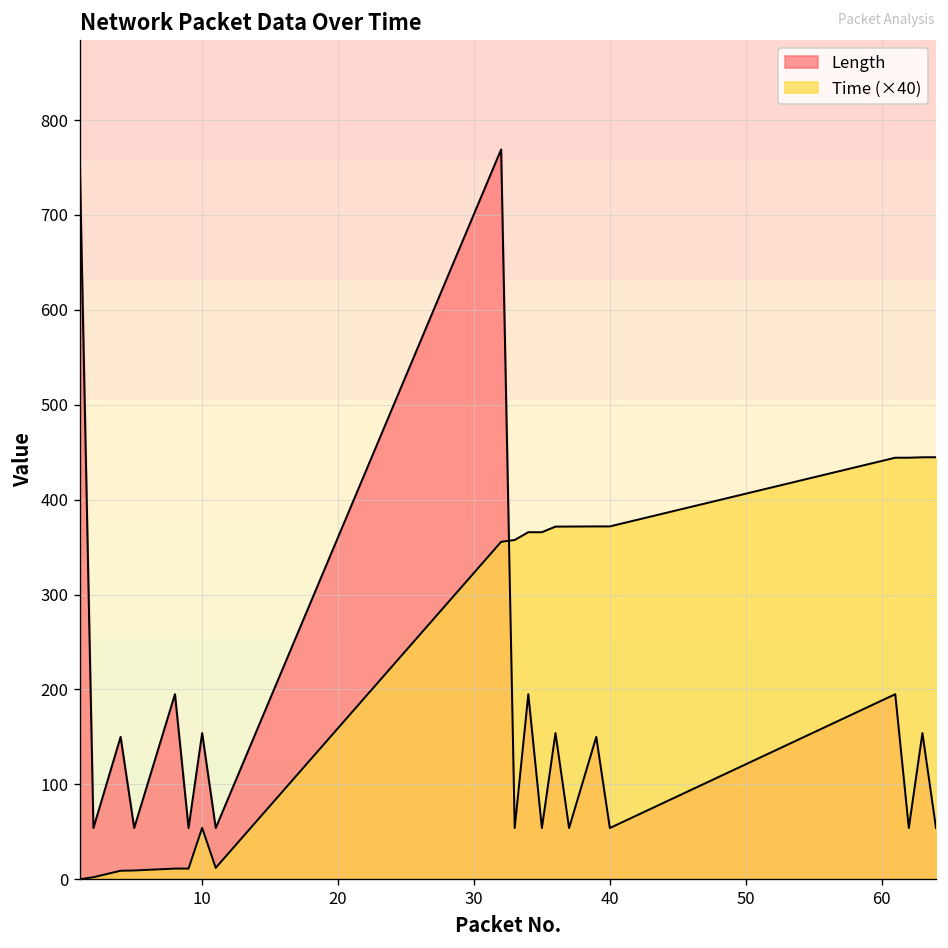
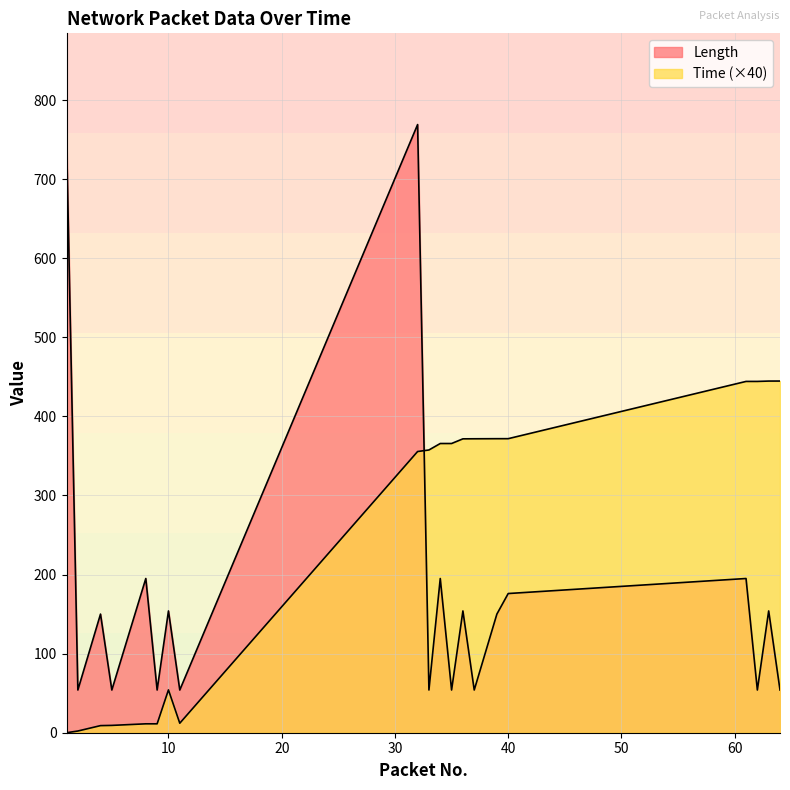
Length, 40: 50 -> 180
